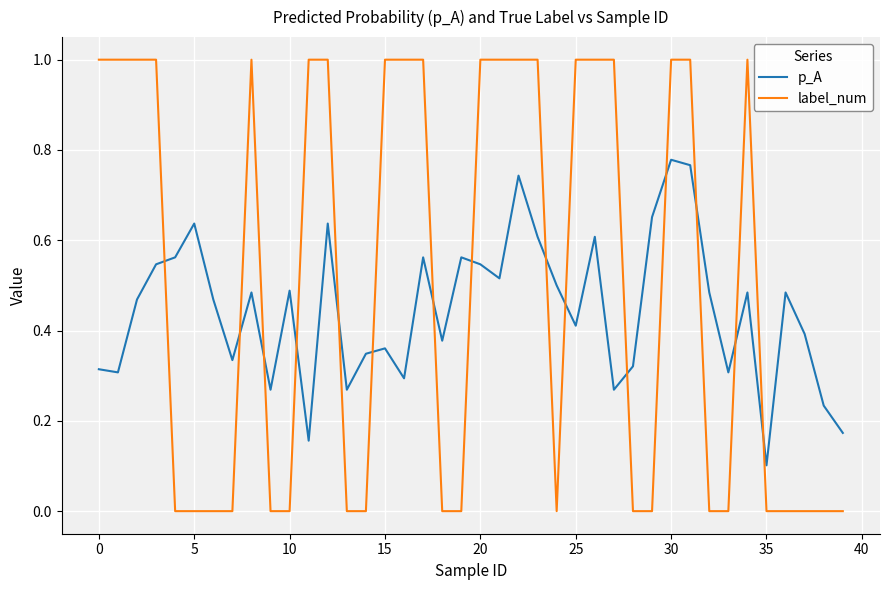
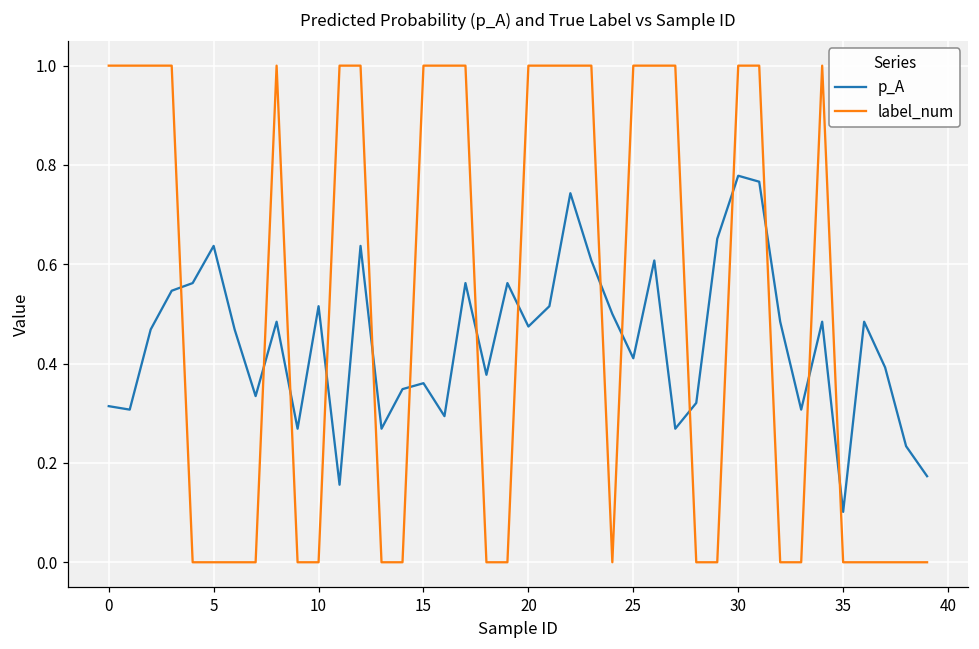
p_A, 10: 0.49 -> 0.52
p_A, 20: 0.55 -> 0.47
